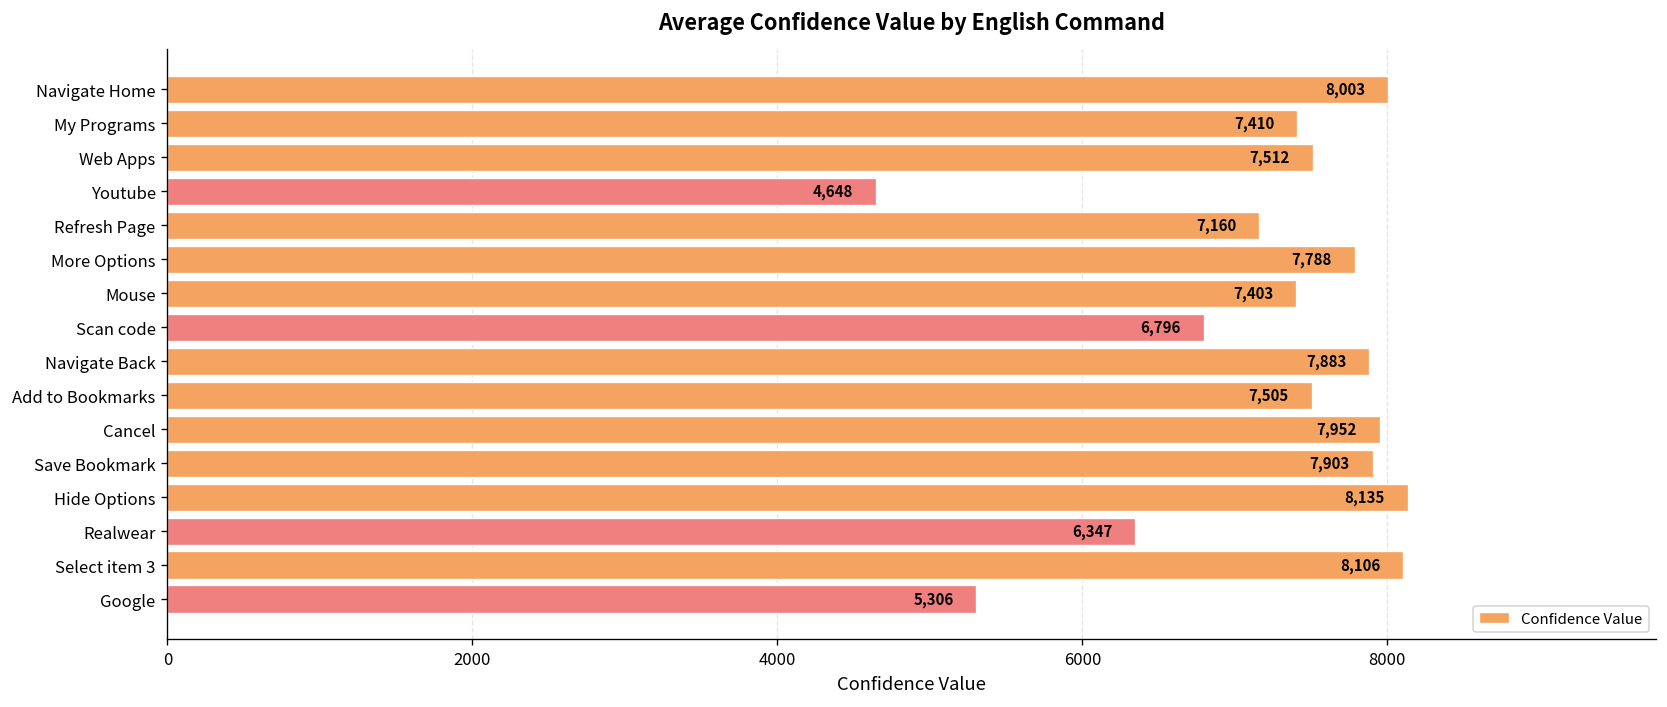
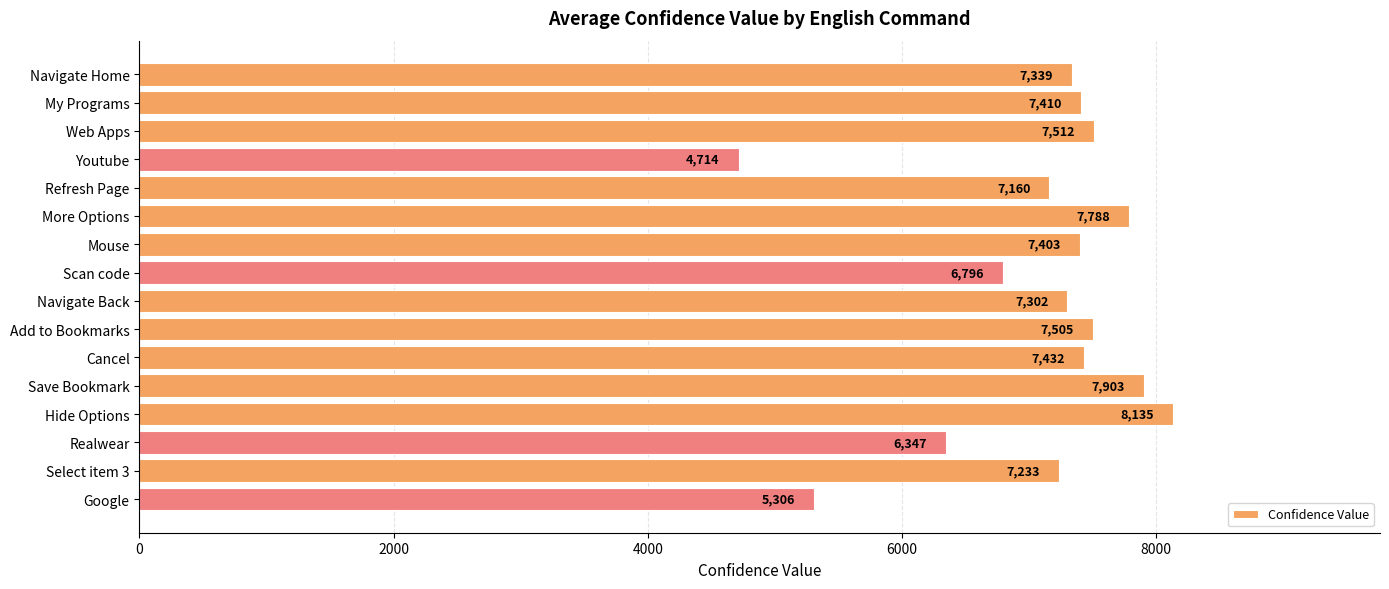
Navigate Home: 8,003 -> 7,339
Youtube: 4,648 -> 4,714
Navigate Back: 7,883 -> 7,302
Cancel: 7,952 -> 7,432
Select item 3: 8,106 -> 7,233
